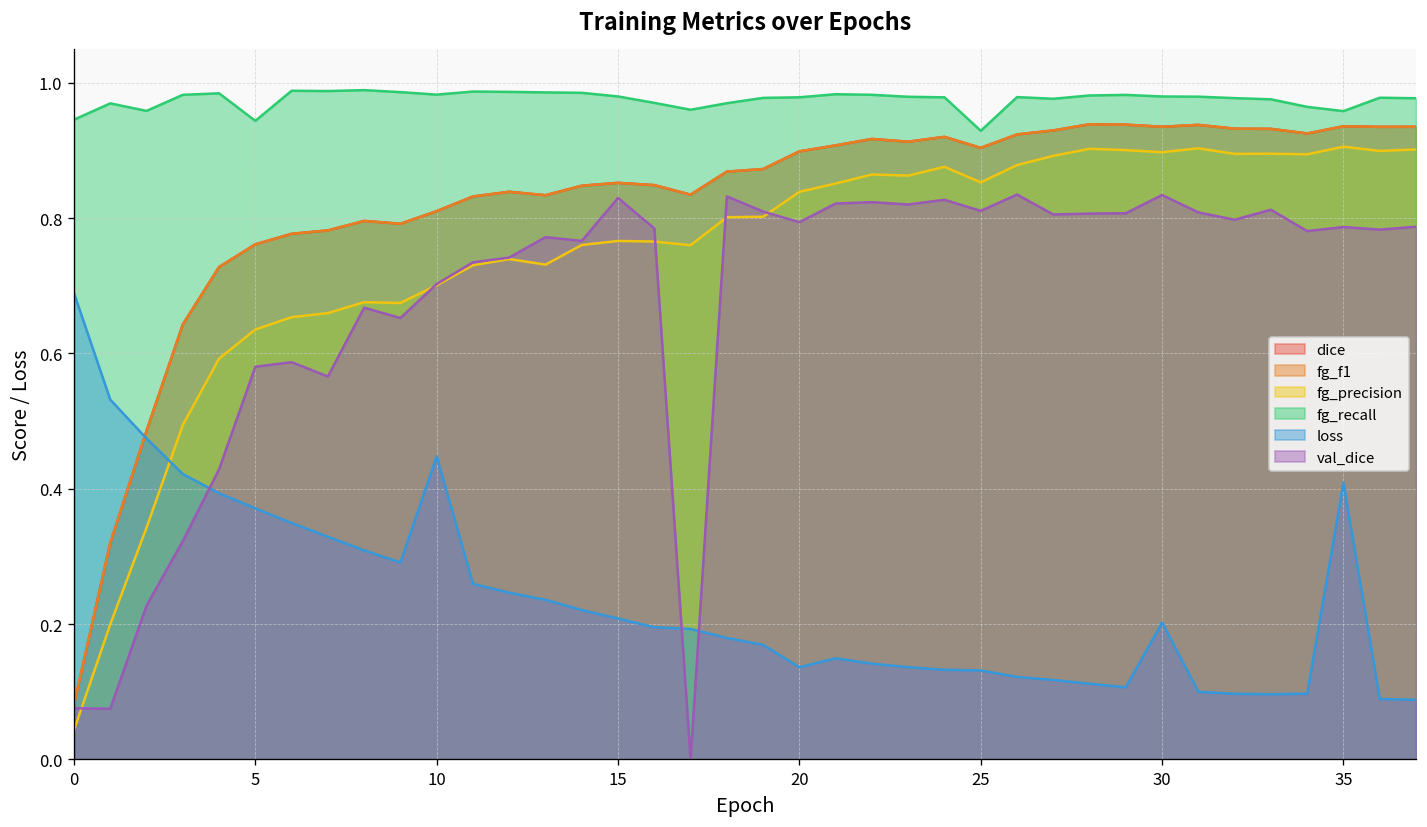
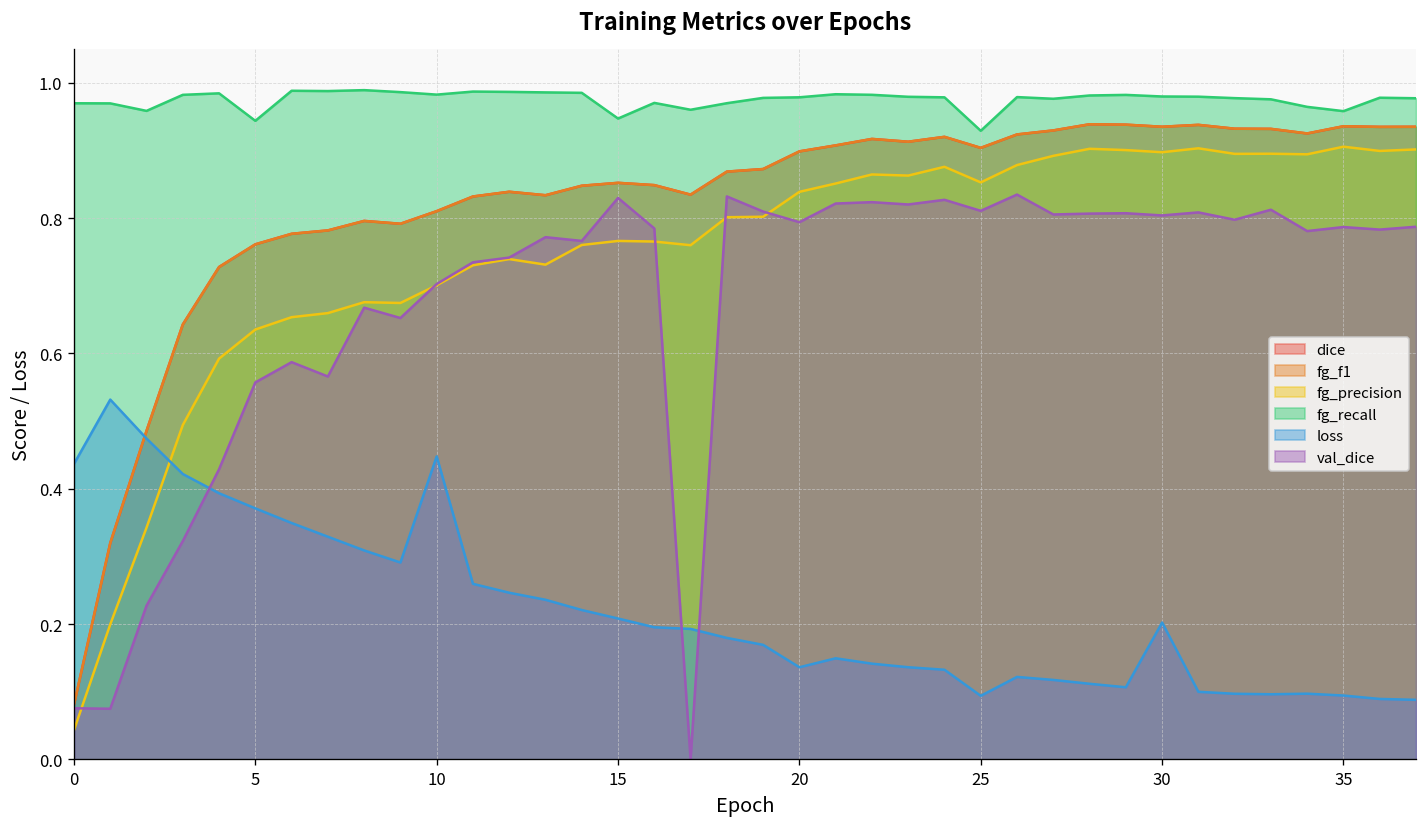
fg_recall, 0: 0.95 -> 0.97
loss, 0: 0.69 -> 0.44
val_dice, 5: 0.58 -> 0.56
fg_recall, 15: 0.98 -> 0.95
loss, 25: 0.13 -> 0.09
val_dice, 30: 0.83 -> 0.80
loss, 35: 0.41 -> 0.09
